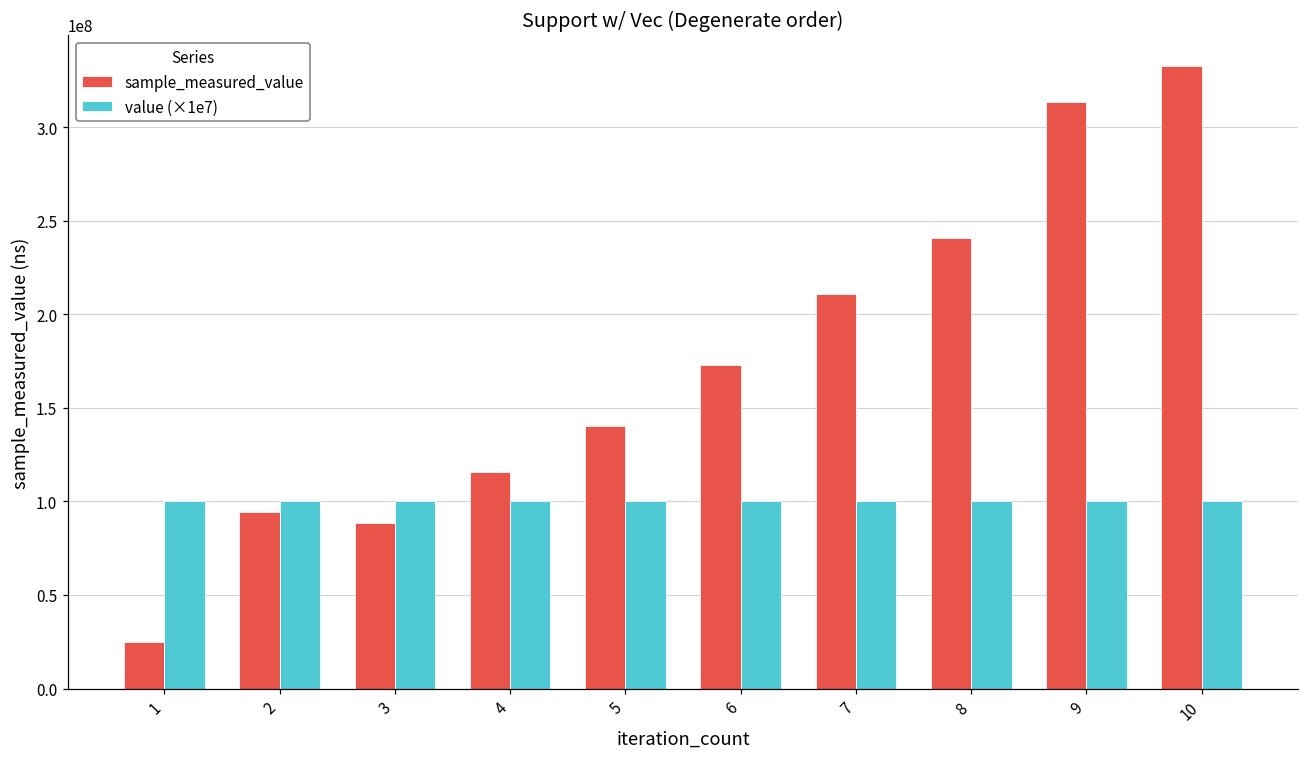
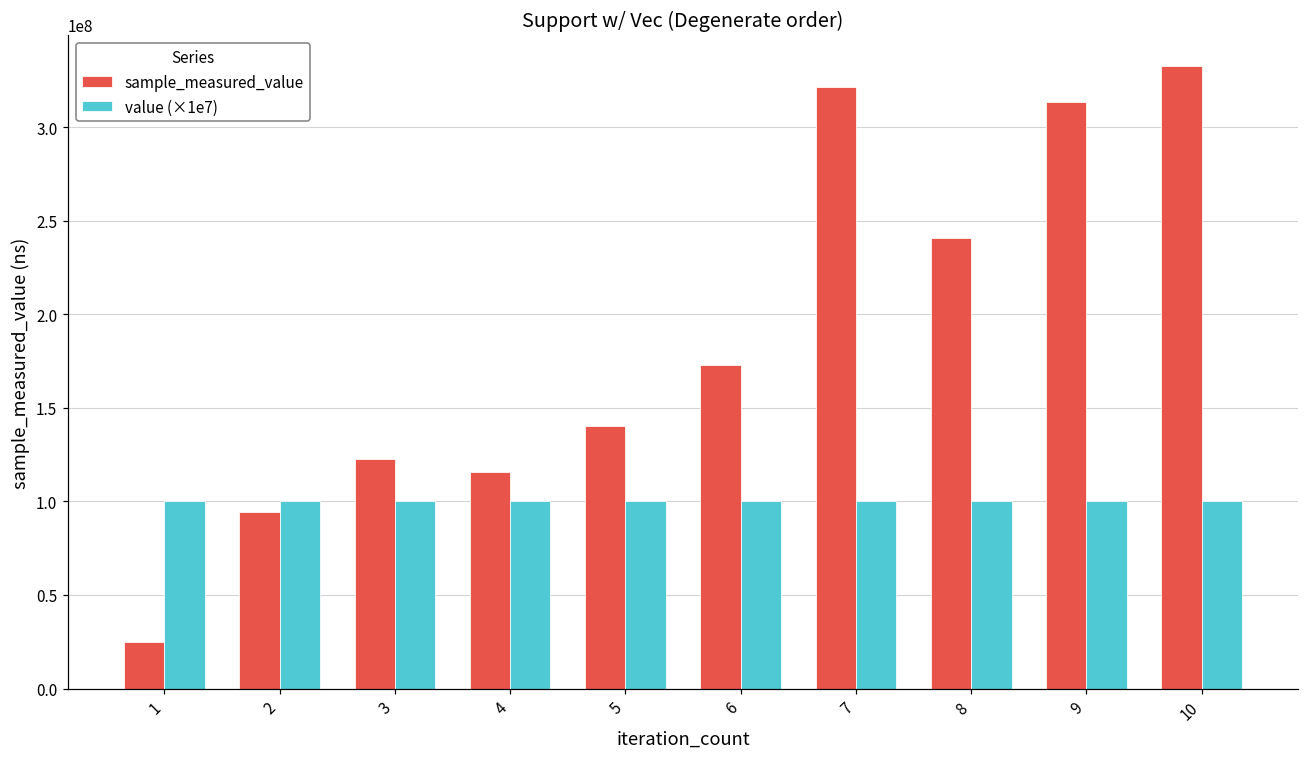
sample_measured_value, 3: 88000000 -> 123000000
sample_measured_value, 7: 211000000 -> 321000000
